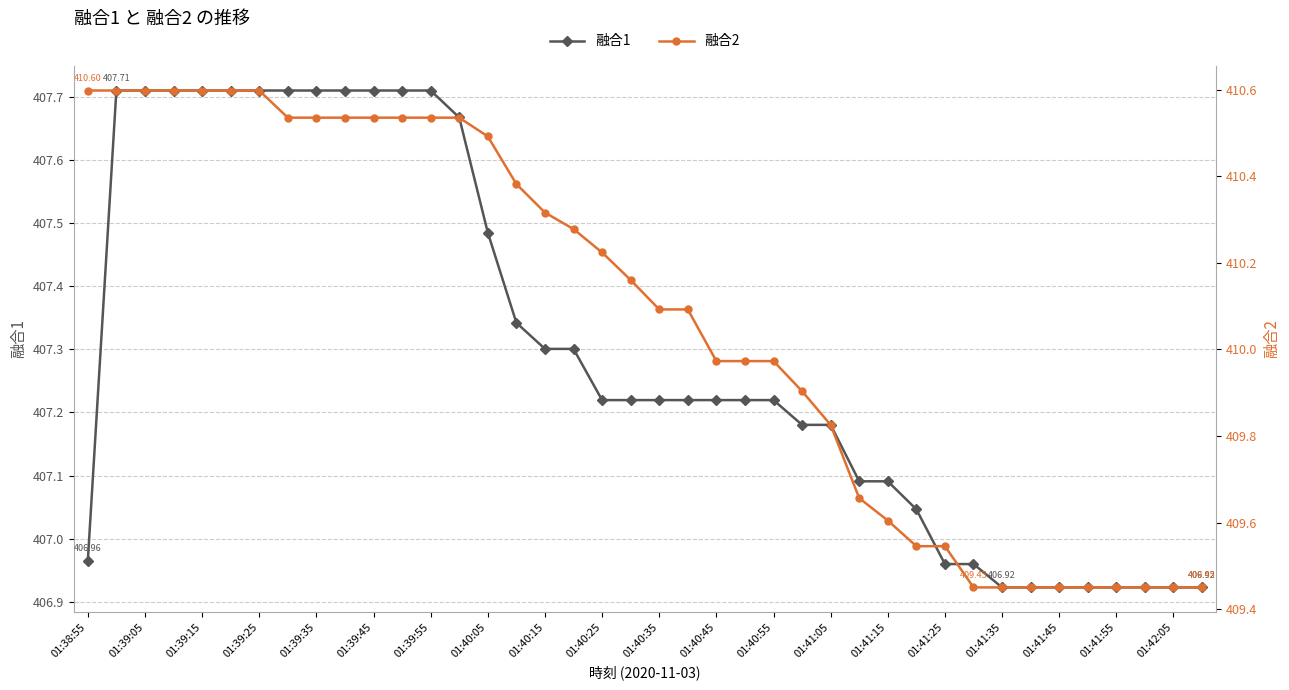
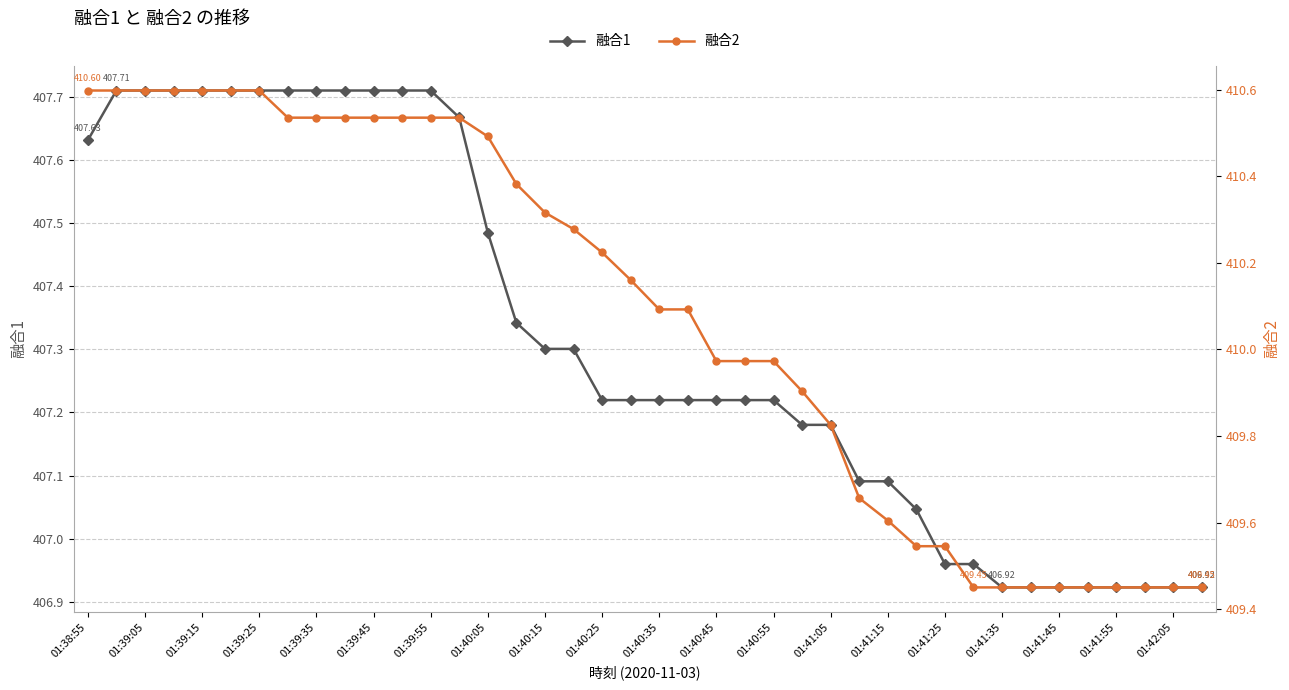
融合1, 01:38:55: 406.96 -> 407.63
